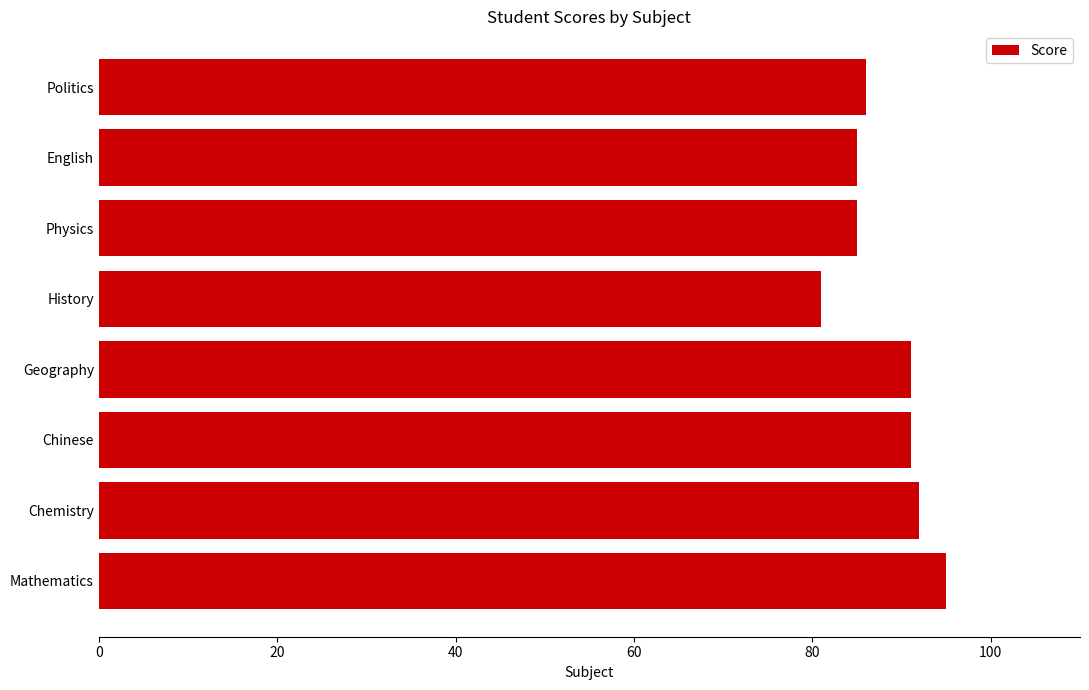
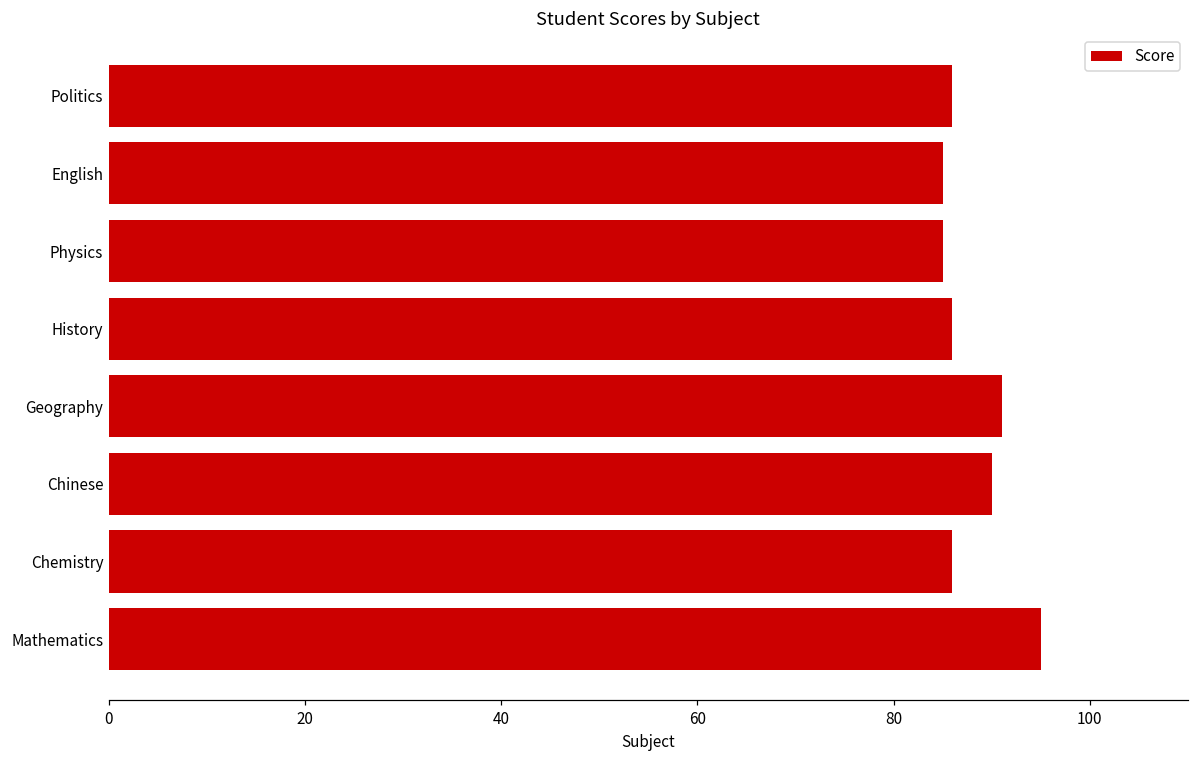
History: 81 -> 86
Chinese: 91 -> 90
Chemistry: 92 -> 86
